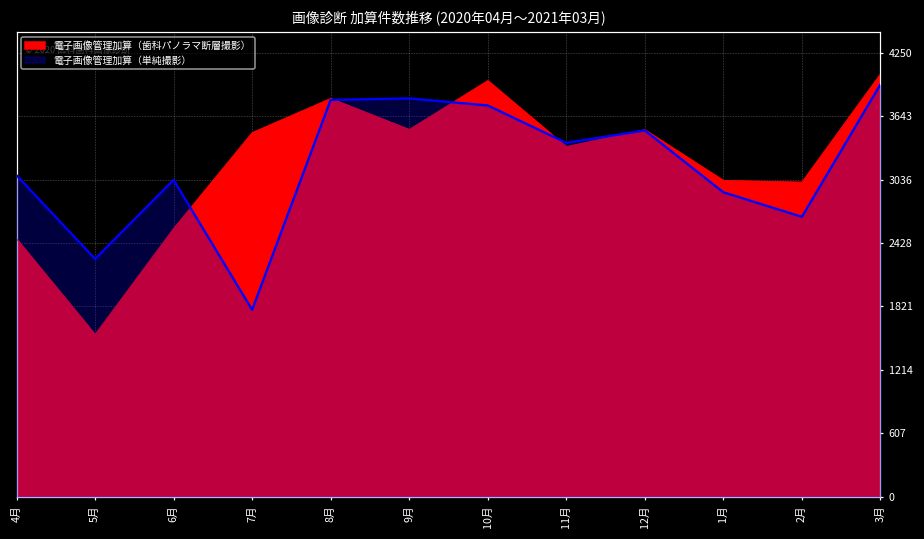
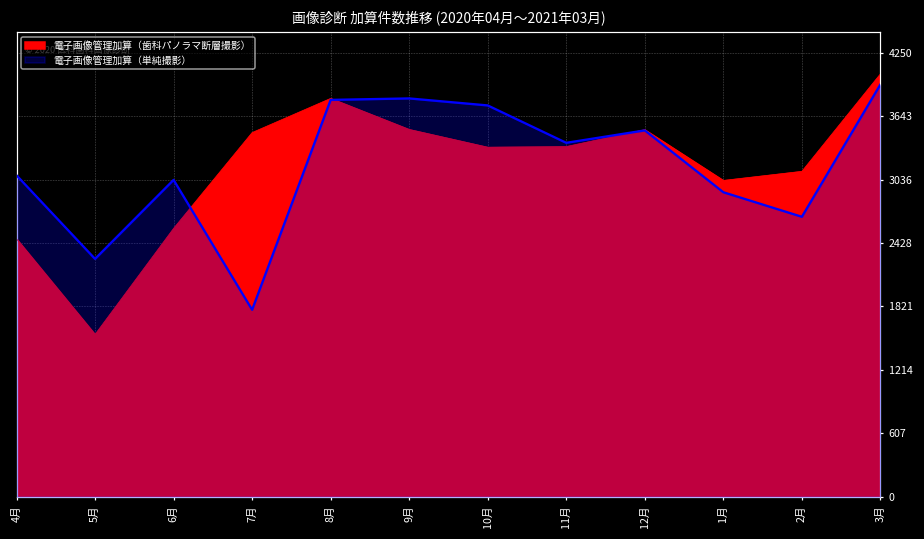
電子画像管理加算（歯科パノラマ断層撮影）, 10月: 4000 -> 3300
電子画像管理加算（歯科パノラマ断層撮影）, 2月: 3000 -> 3100
